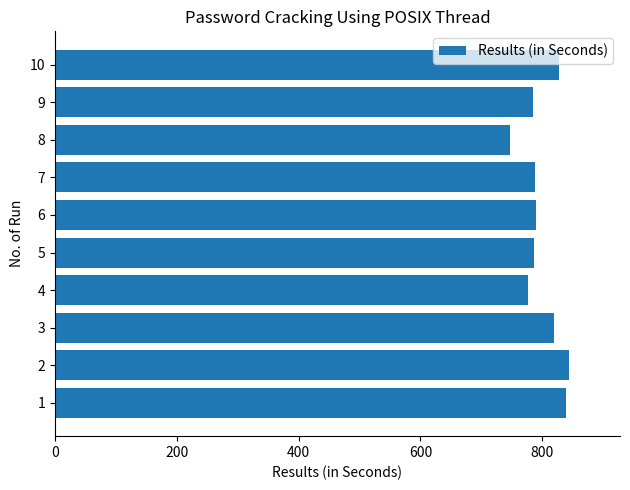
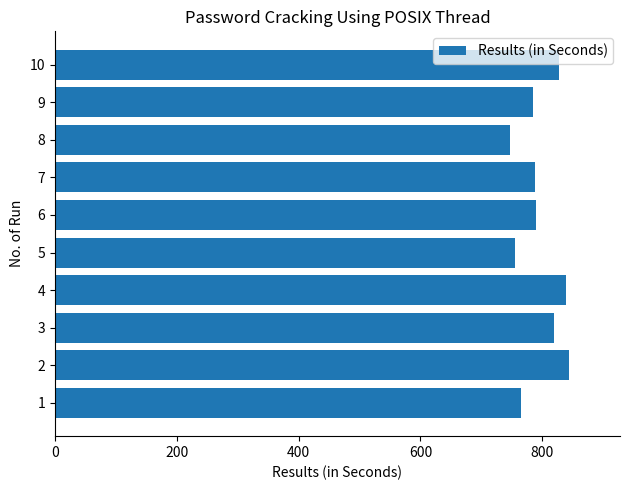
5: 790 -> 760
4: 780 -> 840
1: 840 -> 760
